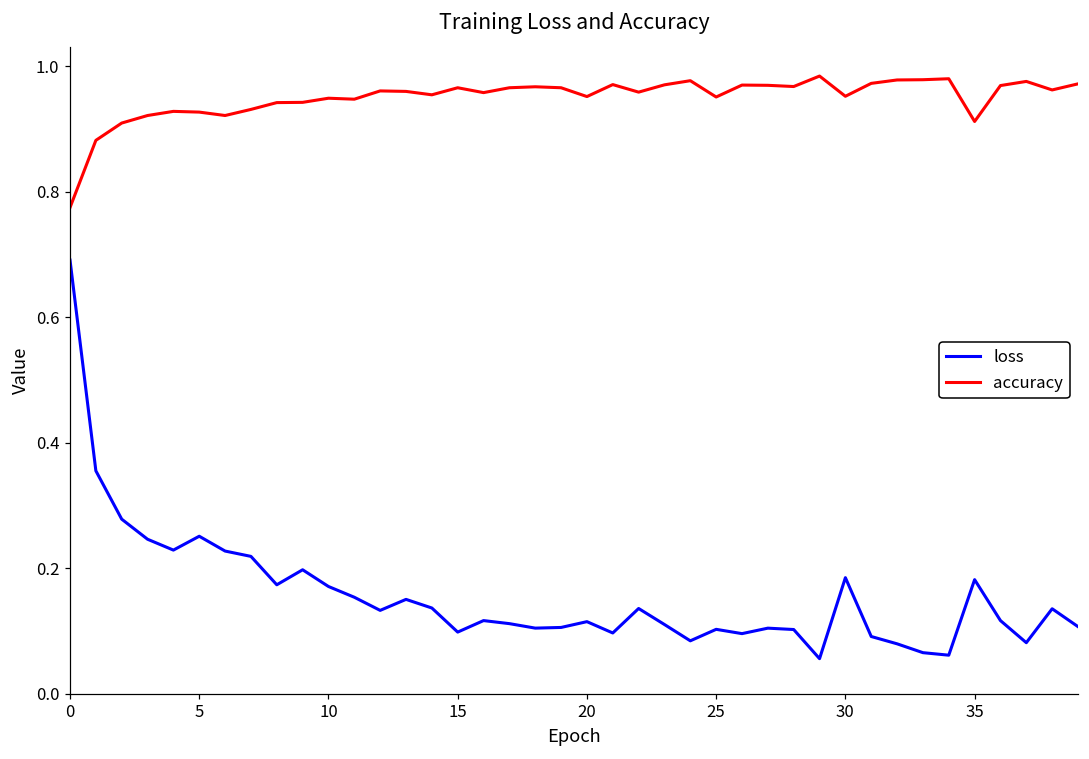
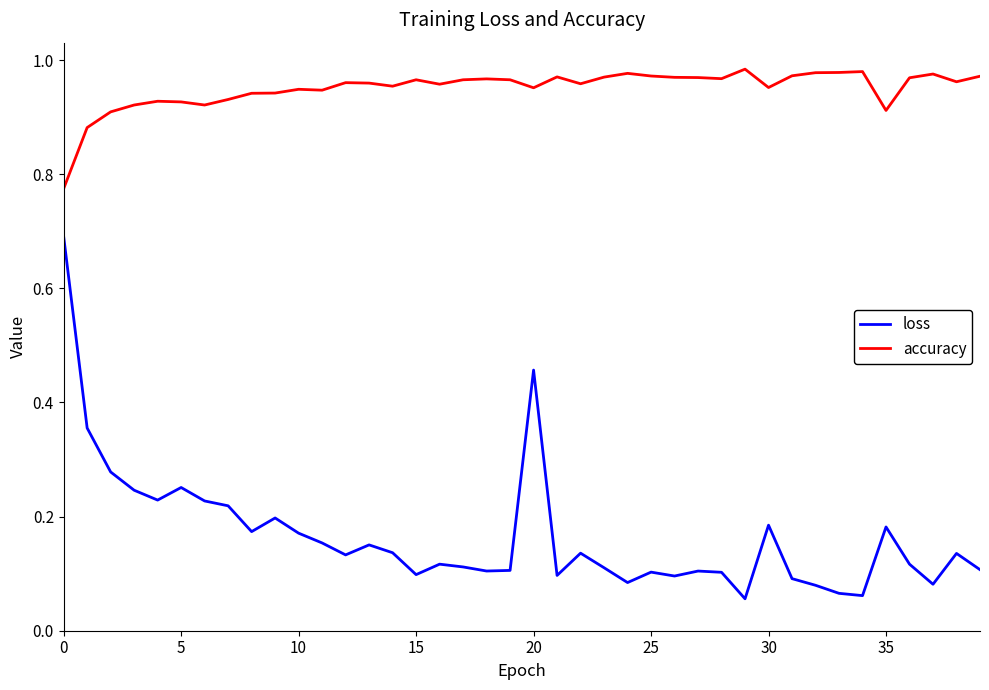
loss, 20: 0.11 -> 0.46
accuracy, 25: 0.95 -> 0.97
